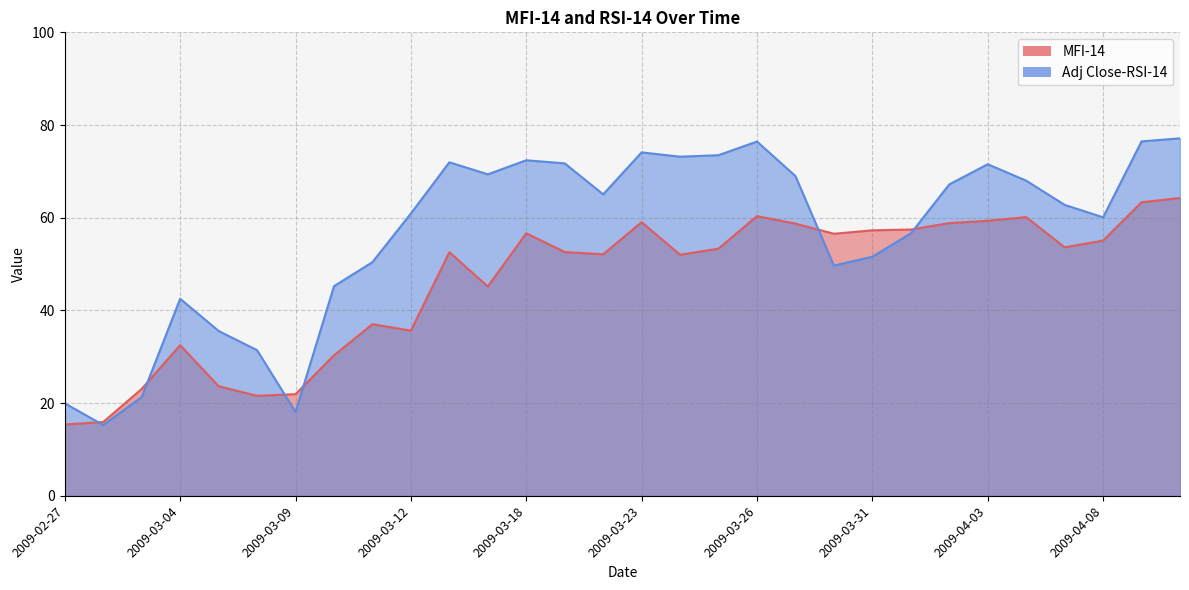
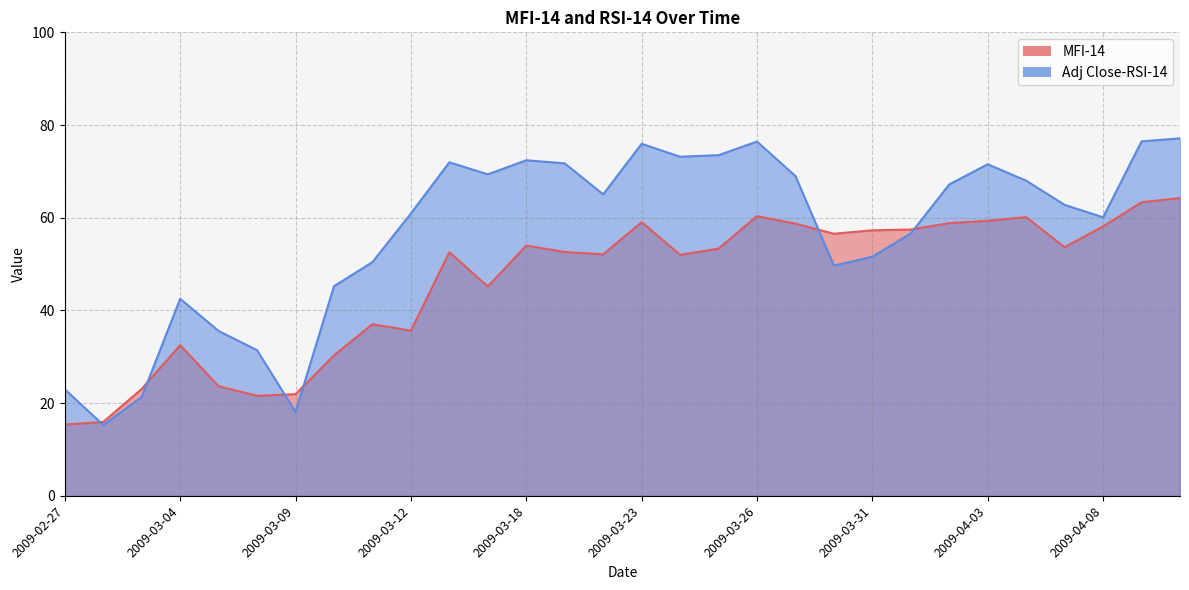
Adj Close-RSI-14, 2009-02-27: 20 -> 23
MFI-14, 2009-03-18: 57 -> 54
Adj Close-RSI-14, 2009-03-23: 74 -> 76
MFI-14, 2009-04-08: 55 -> 58
